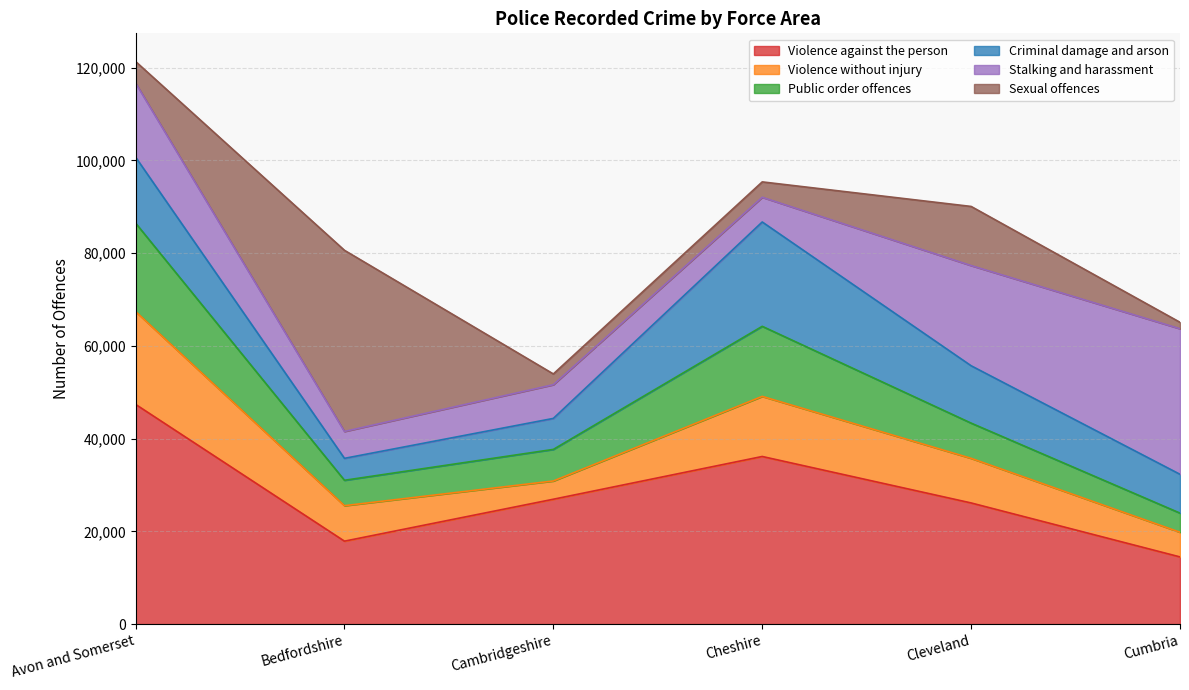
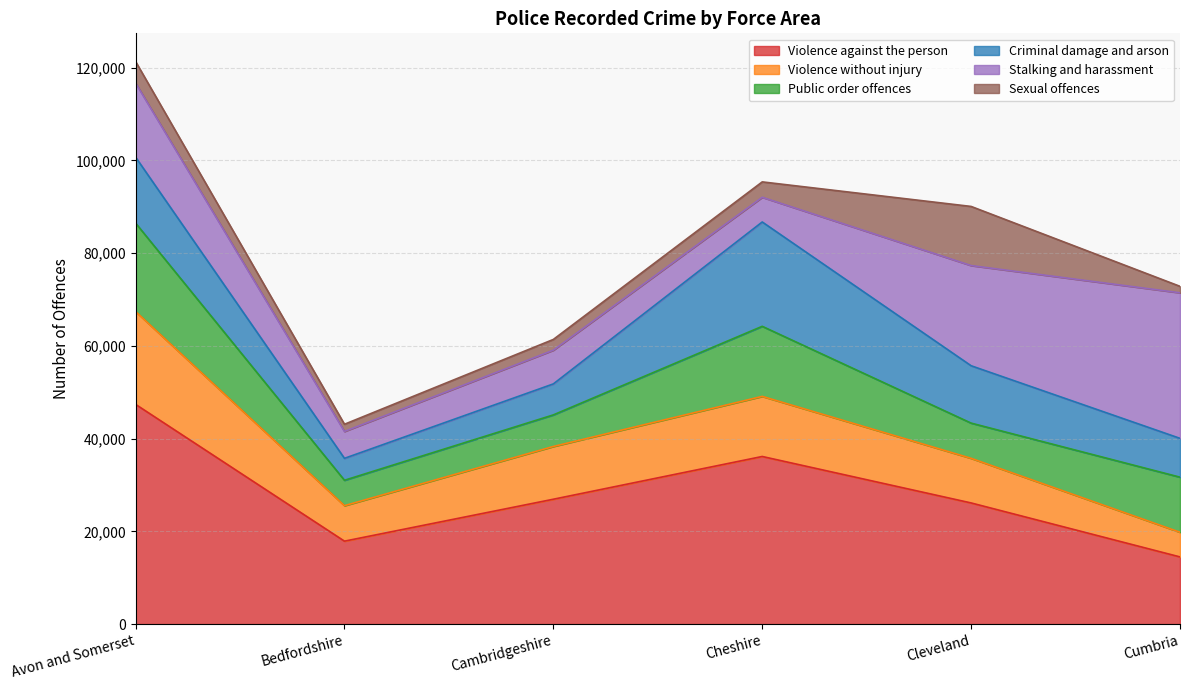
Sexual offences, Bedfordshire: 39,000 -> 2,000
Violence without injury, Cambridgeshire: 4,000 -> 11,000
Public order offences, Cumbria: 4,000 -> 12,000
